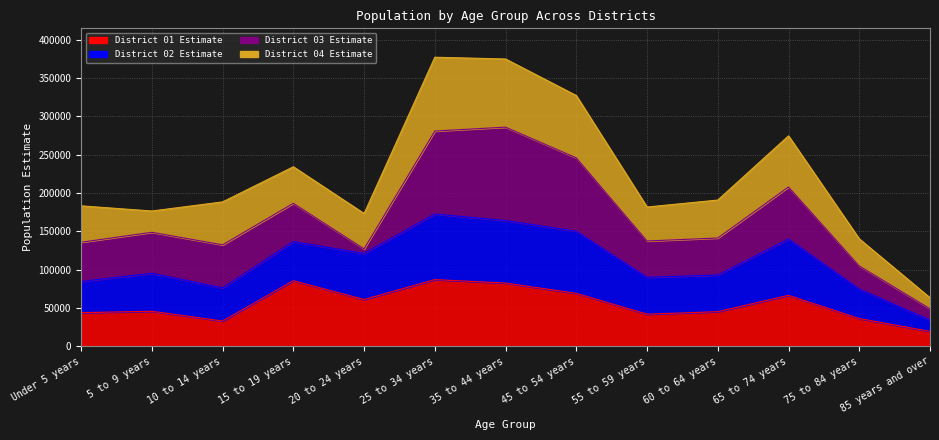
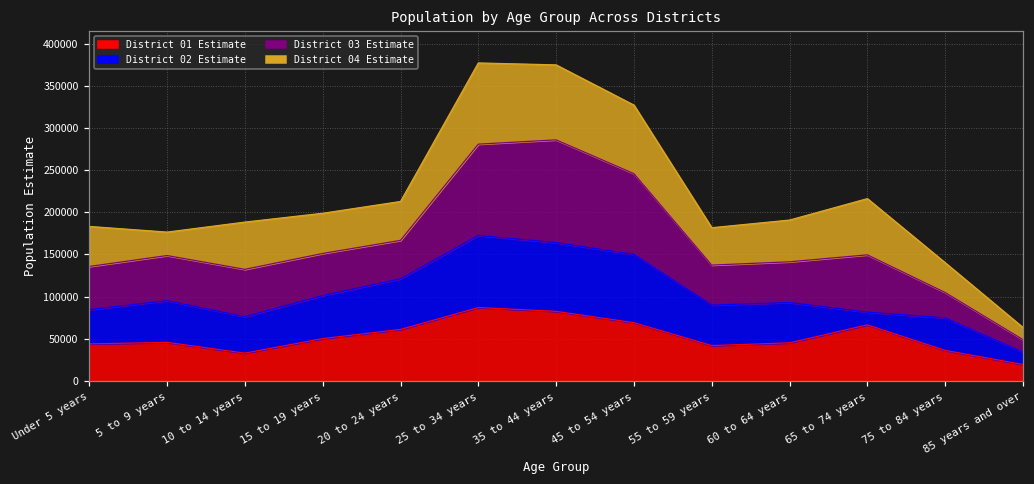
District 01 Estimate, 15 to 19 years: 90000 -> 50000
District 03 Estimate, 20 to 24 years: 10000 -> 50000
District 02 Estimate, 65 to 74 years: 70000 -> 20000
